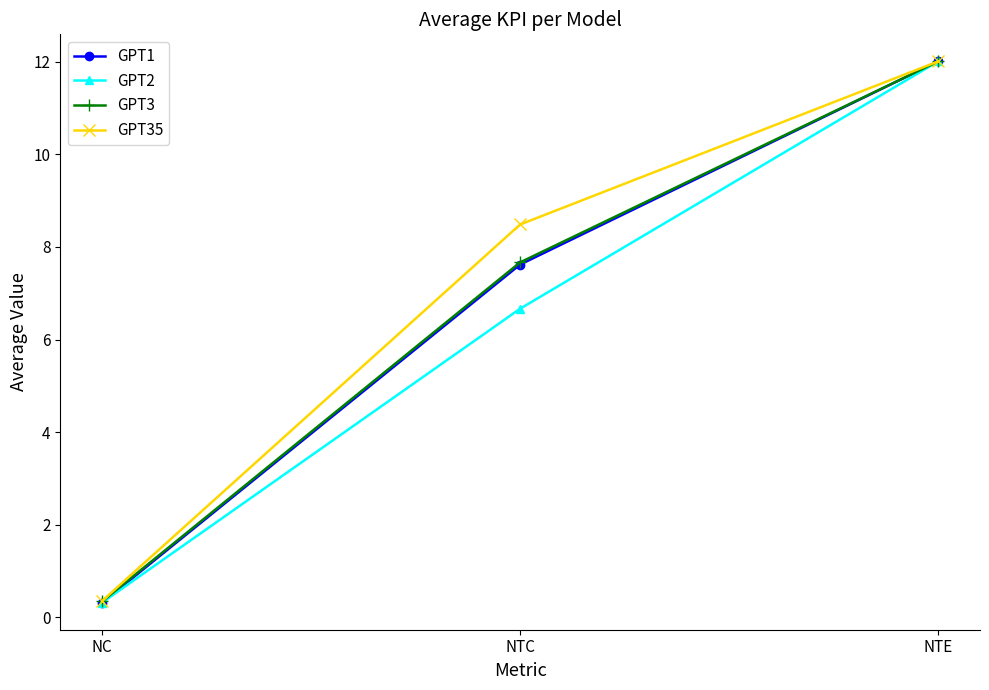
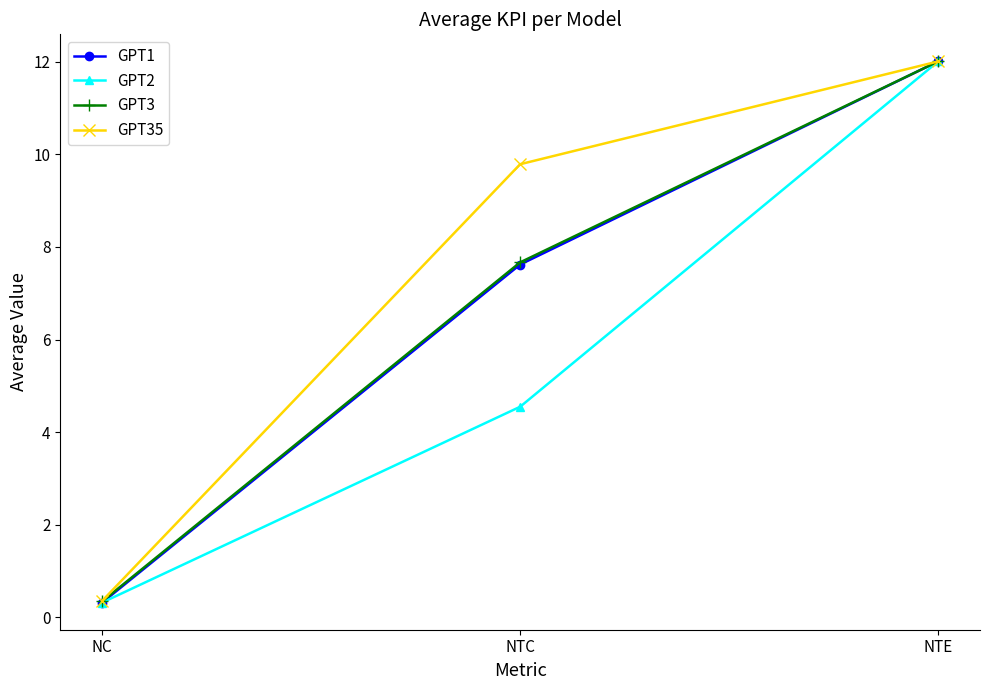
GPT2, NTC: 6.7 -> 4.5
GPT35, NTC: 8.5 -> 9.8
